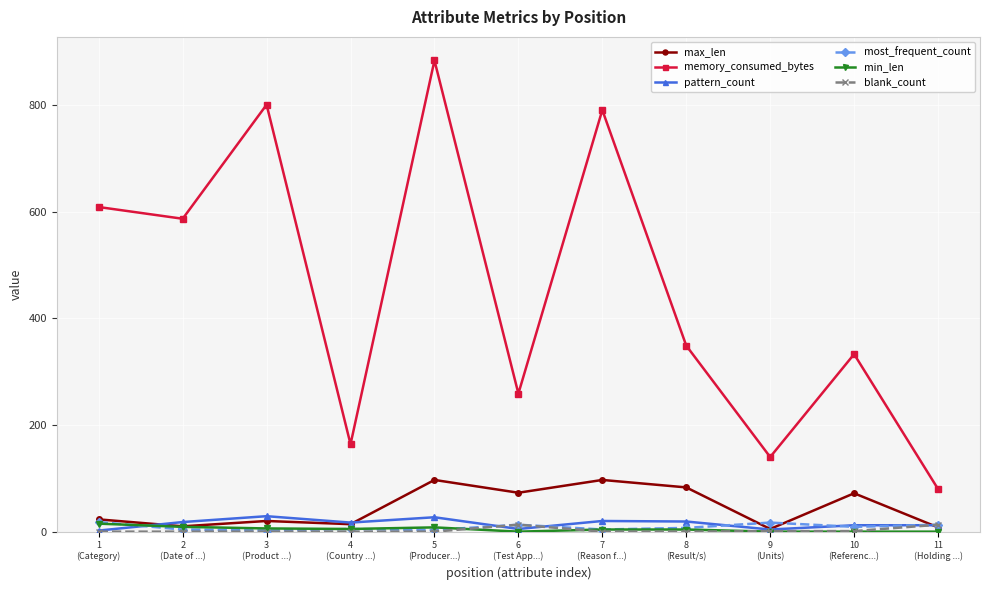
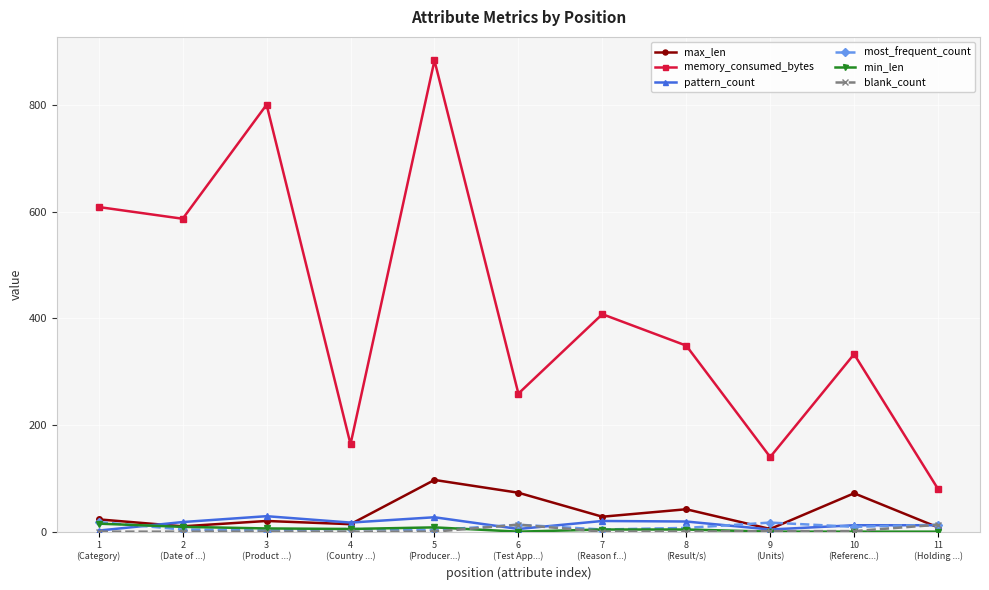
max_len, 7 (Reason f...): 100 -> 30
memory_consumed_bytes, 7 (Reason f...): 790 -> 410
max_len, 8 (Result/s): 80 -> 40
